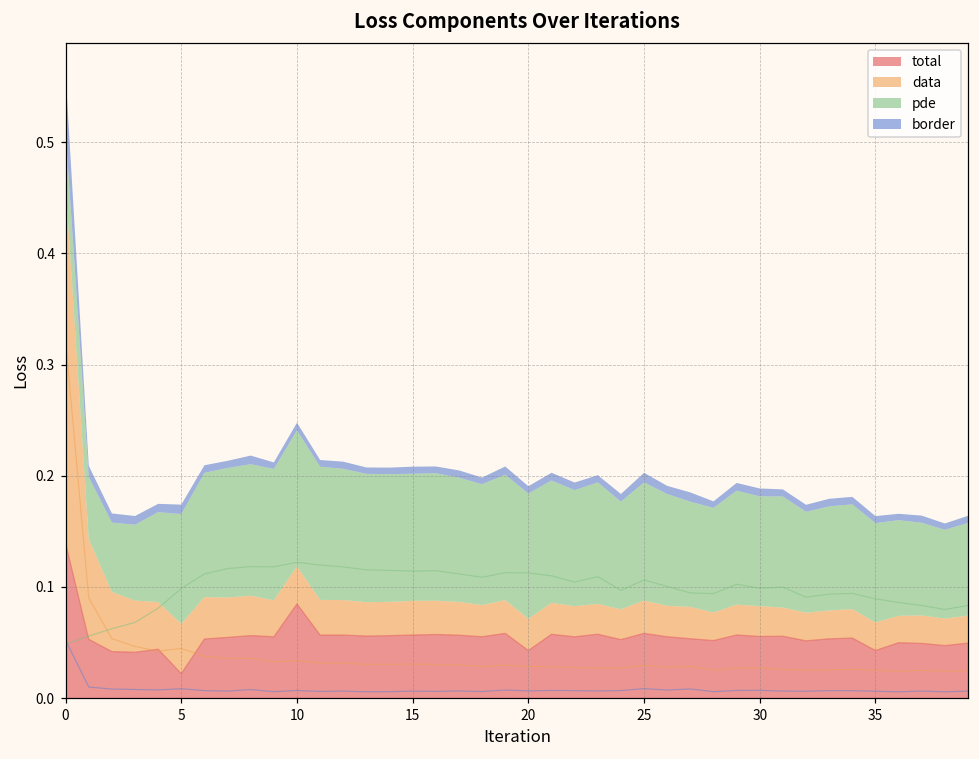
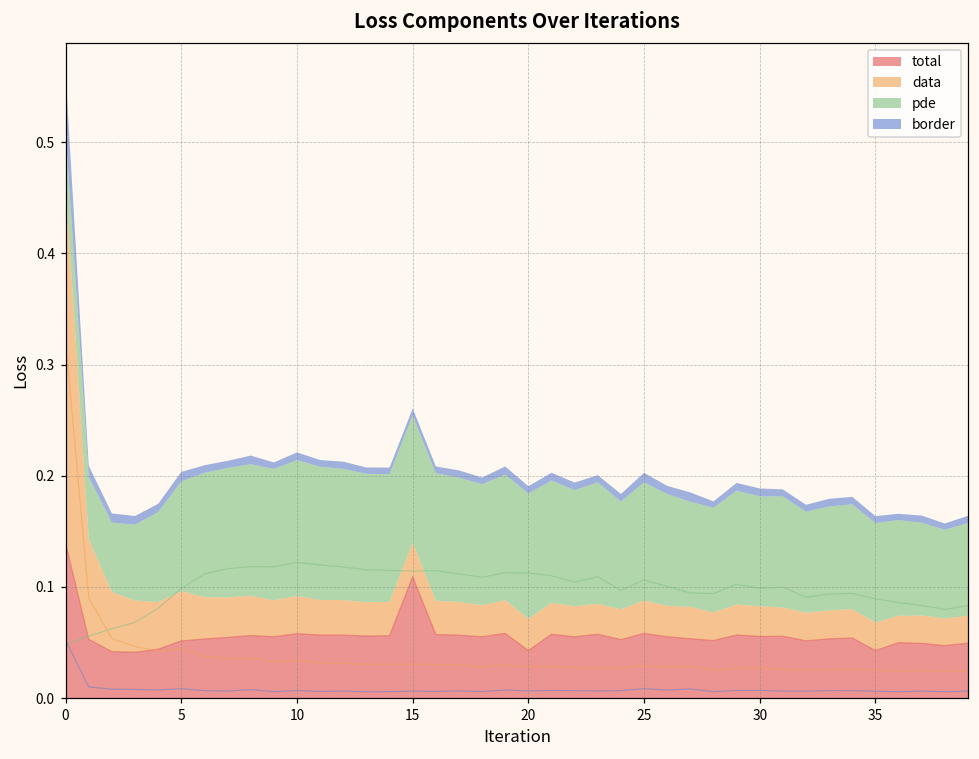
total, 5: 0.022 -> 0.051
total, 10: 0.085 -> 0.058
total, 15: 0.057 -> 0.109
